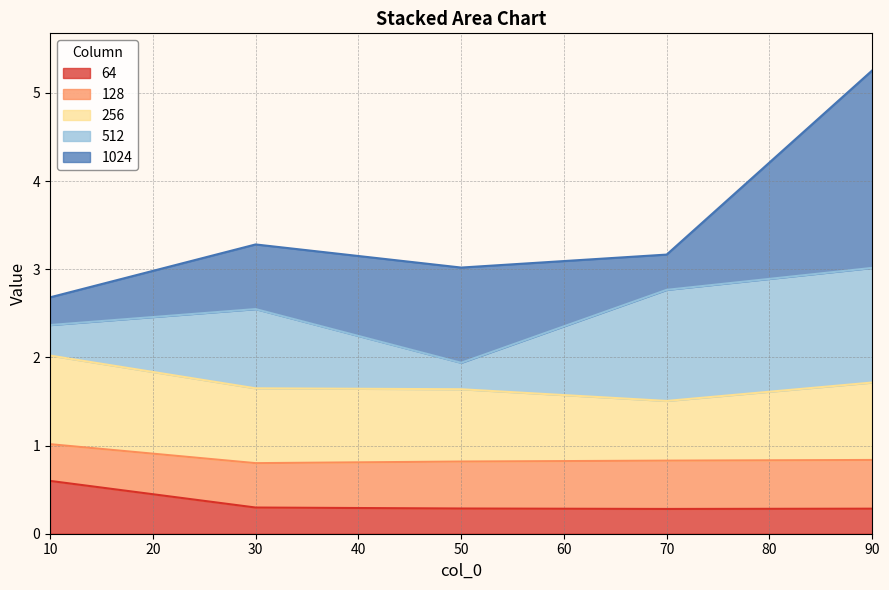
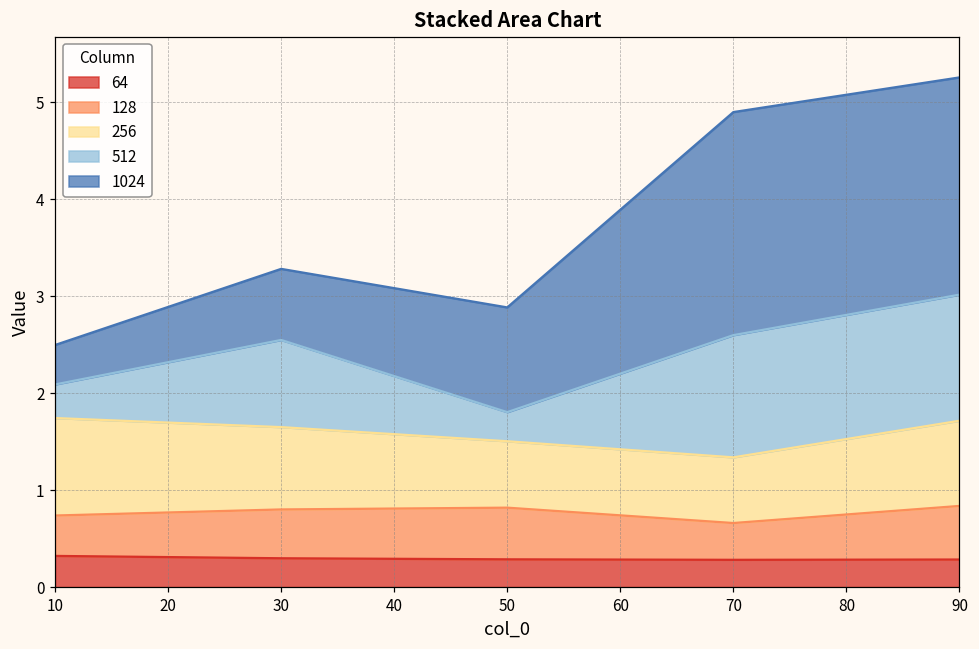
64, 10: 0.6 -> 0.3
1024, 10: 0.3 -> 0.4
256, 50: 0.8 -> 0.7
128, 70: 0.5 -> 0.4
1024, 70: 0.4 -> 2.3
